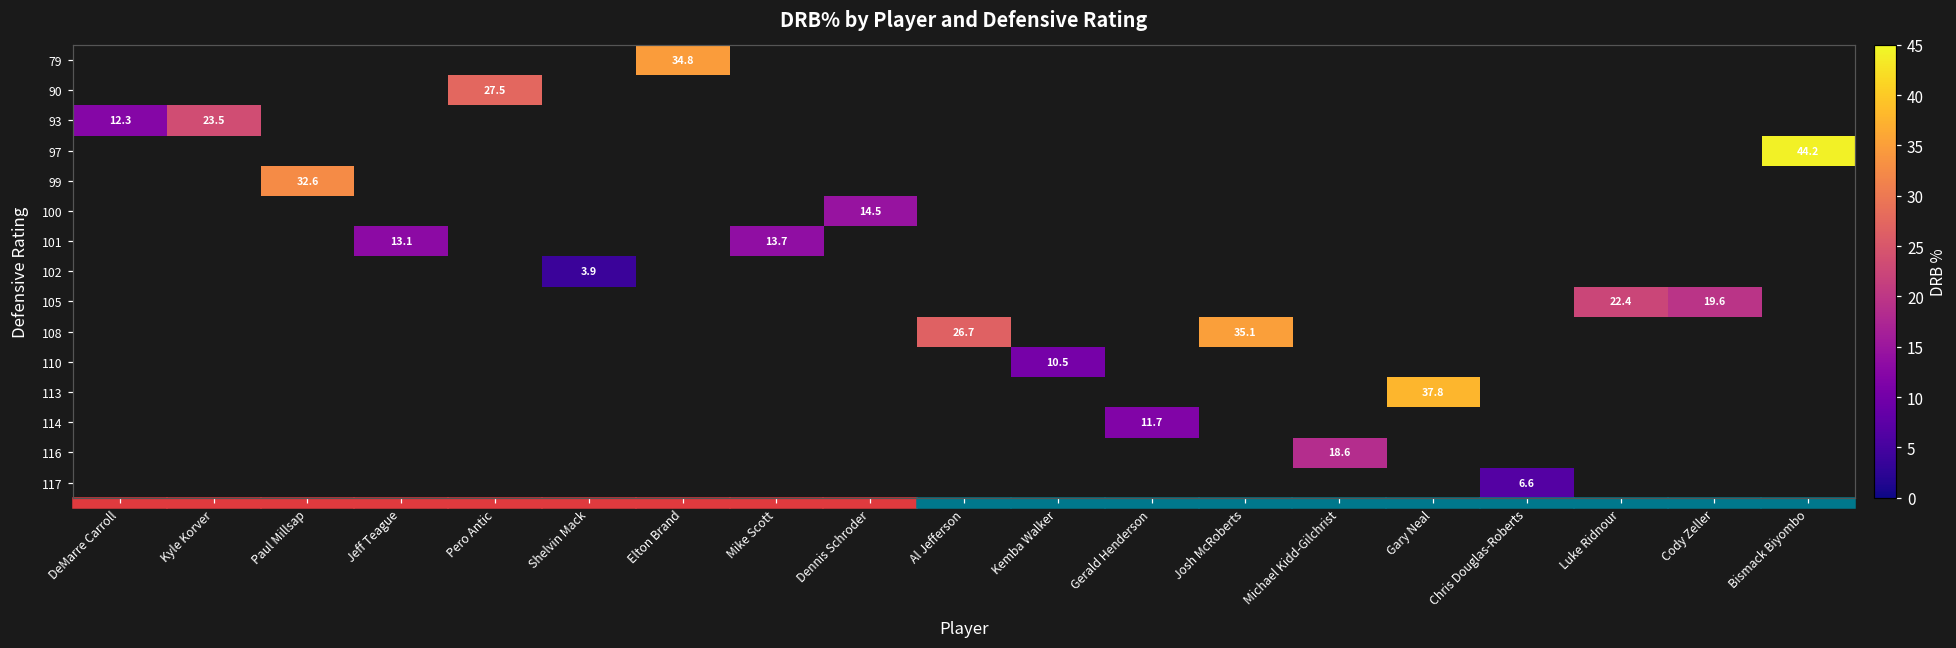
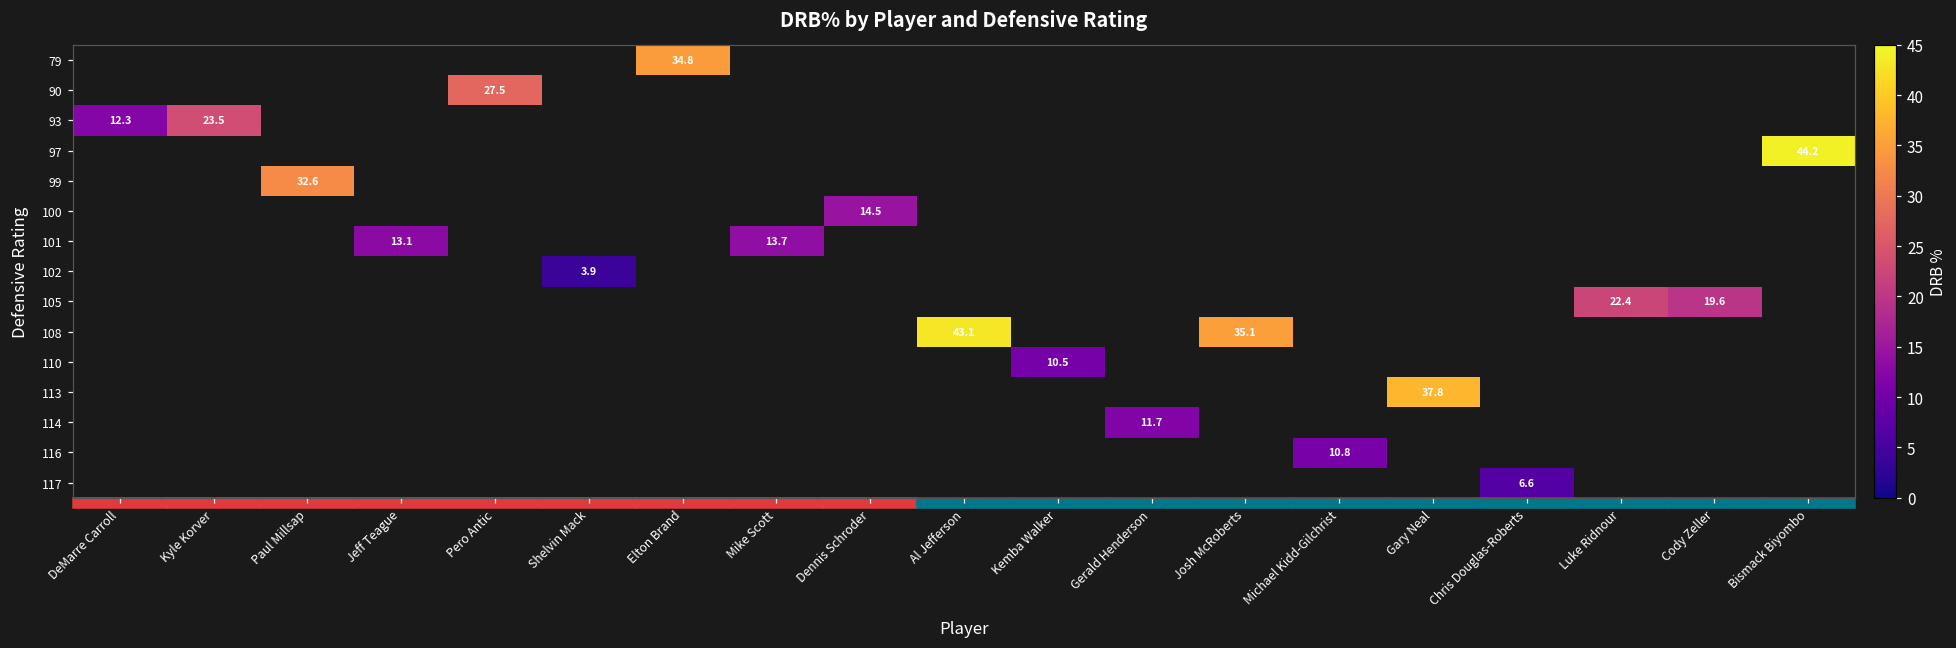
108, Al Jefferson: 26.7 -> 43.1
116, Michael Kidd-Gilchrist: 18.6 -> 10.8
